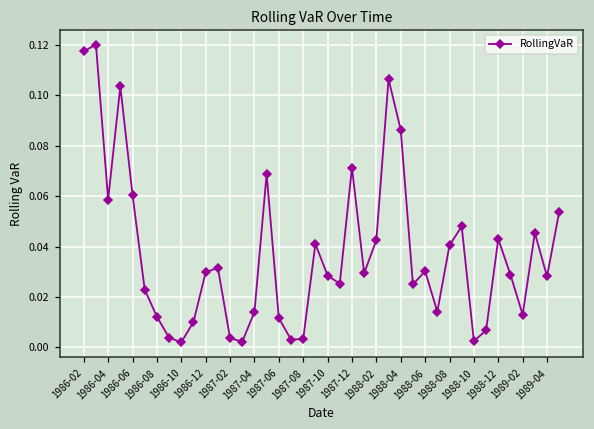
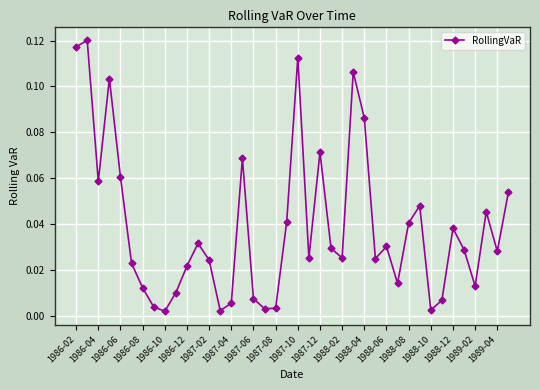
1986-12: 0.030 -> 0.022
1987-02: 0.004 -> 0.024
1987-04: 0.014 -> 0.006
1987-06: 0.012 -> 0.007
1987-10: 0.028 -> 0.113
1988-02: 0.043 -> 0.025
1988-12: 0.043 -> 0.038
